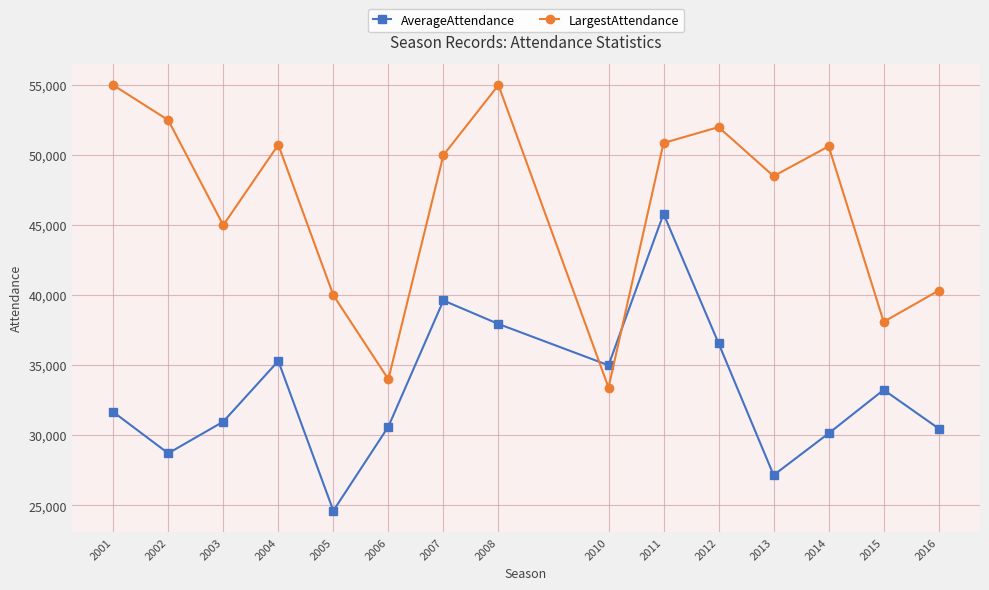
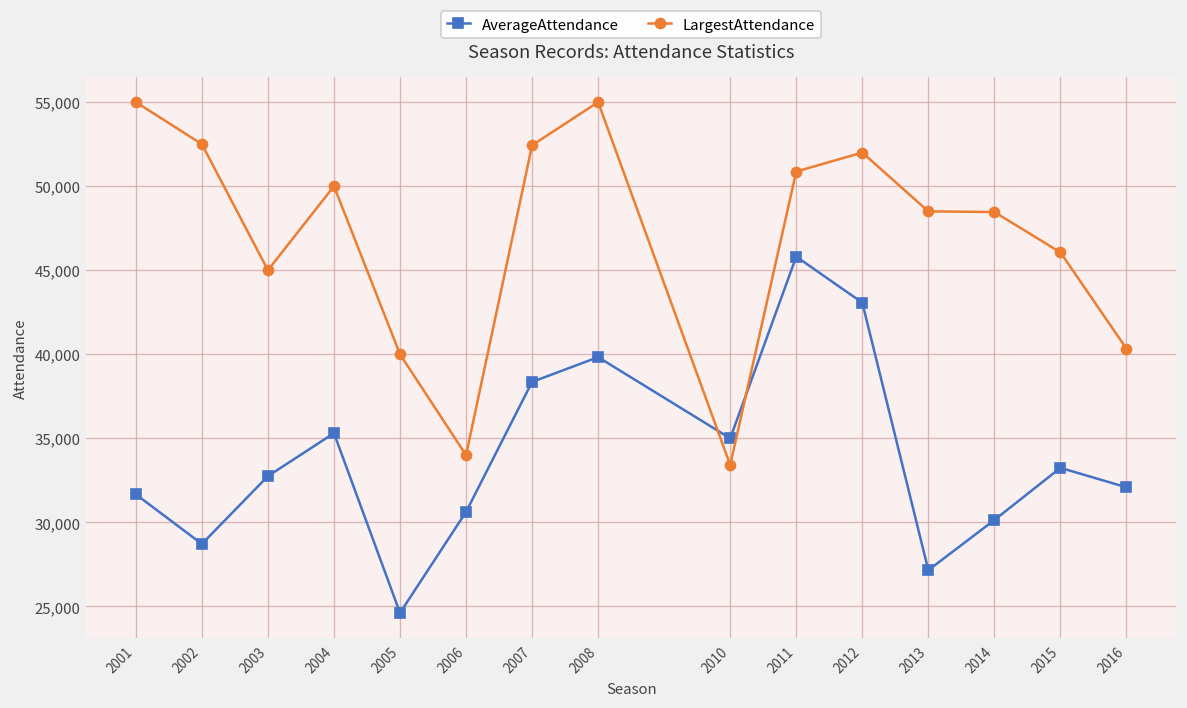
AverageAttendance, 2003: 31,000 -> 32,800
LargestAttendance, 2004: 50,700 -> 50,000
AverageAttendance, 2007: 39,600 -> 38,400
LargestAttendance, 2007: 50,000 -> 52,400
AverageAttendance, 2008: 37,900 -> 39,800
AverageAttendance, 2012: 36,600 -> 43,100
LargestAttendance, 2014: 50,600 -> 48,500
LargestAttendance, 2015: 38,100 -> 46,100
AverageAttendance, 2016: 30,500 -> 32,100
